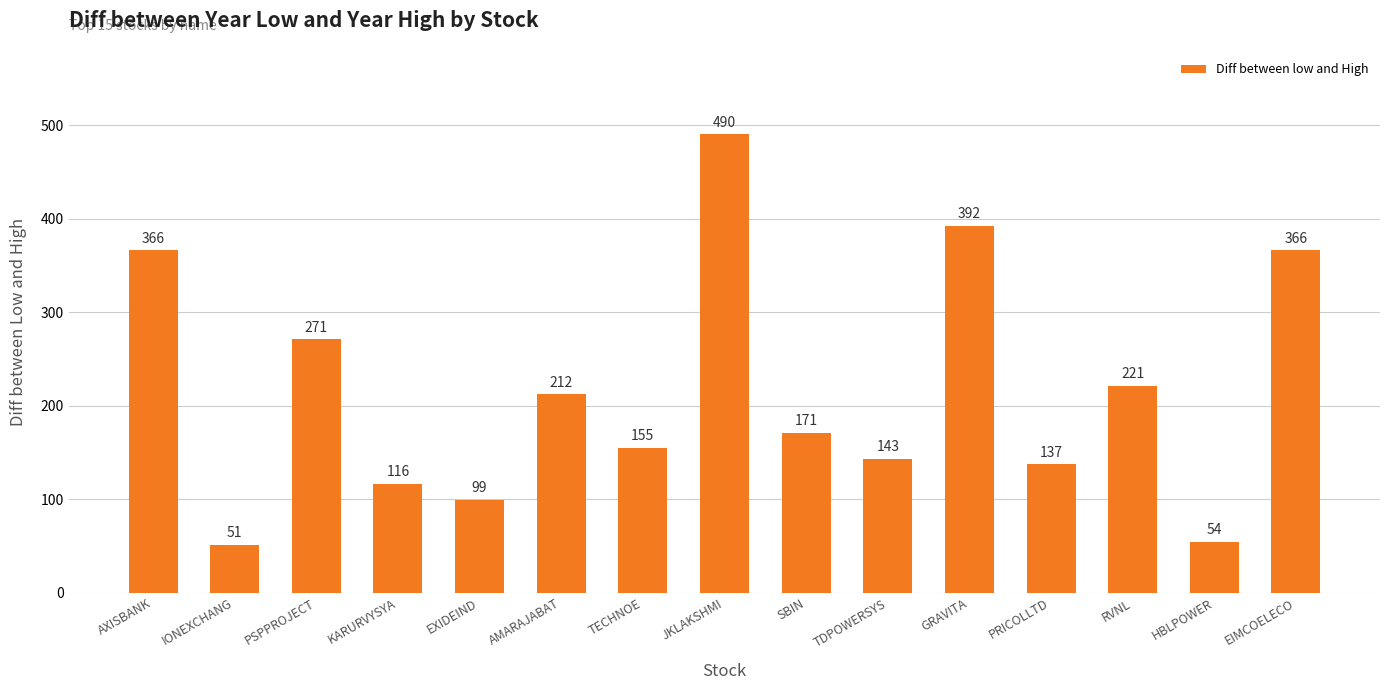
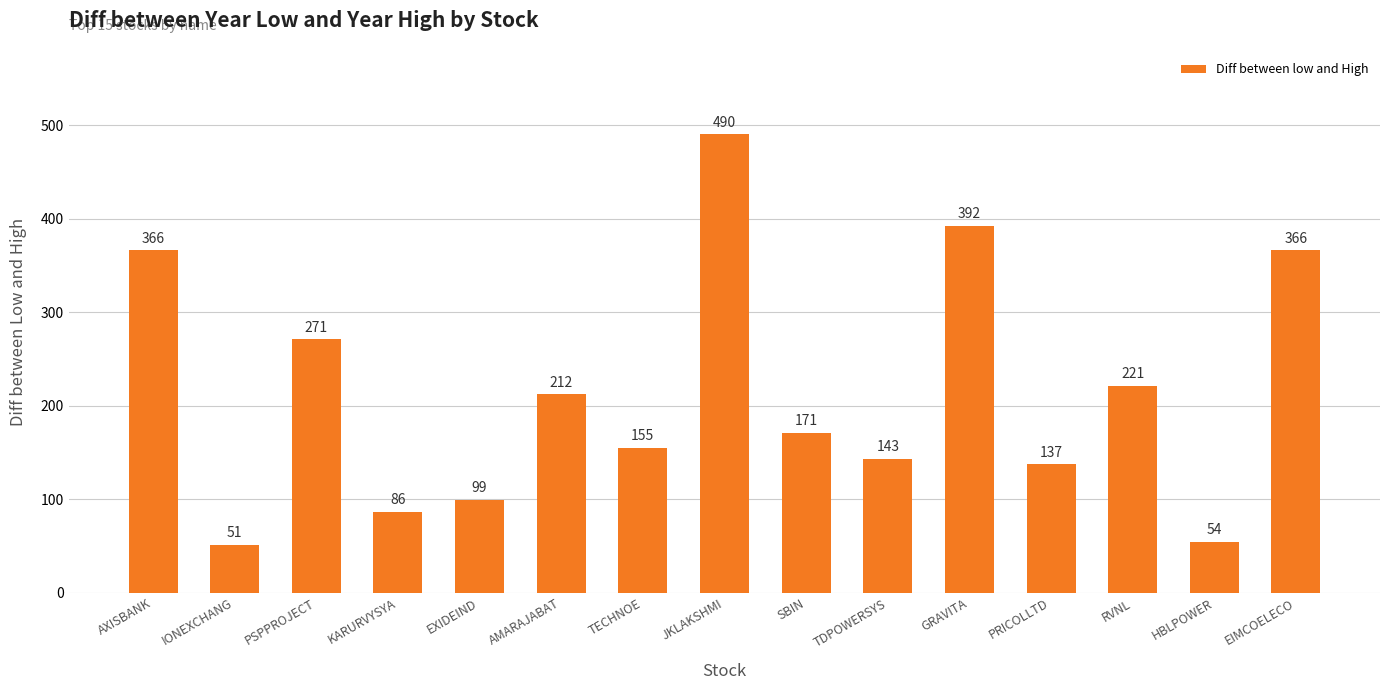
KARURVYSYA: 116 -> 86
